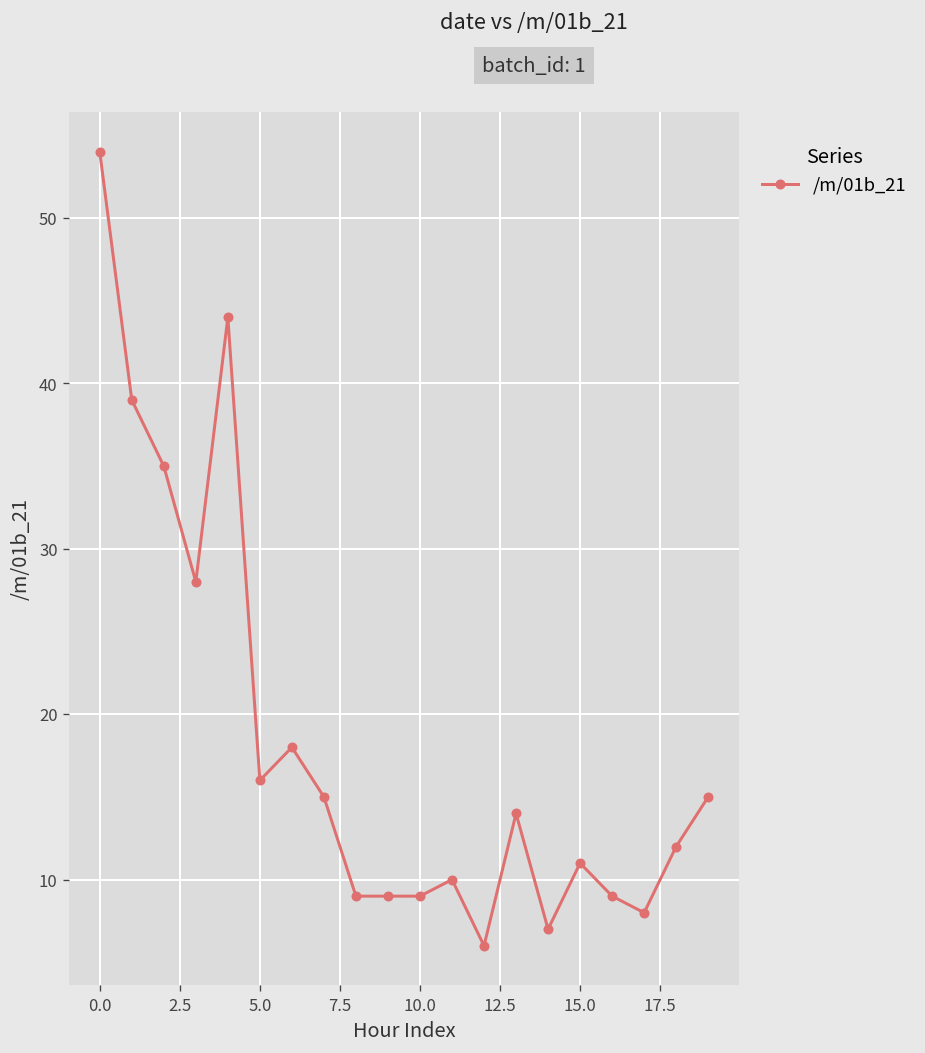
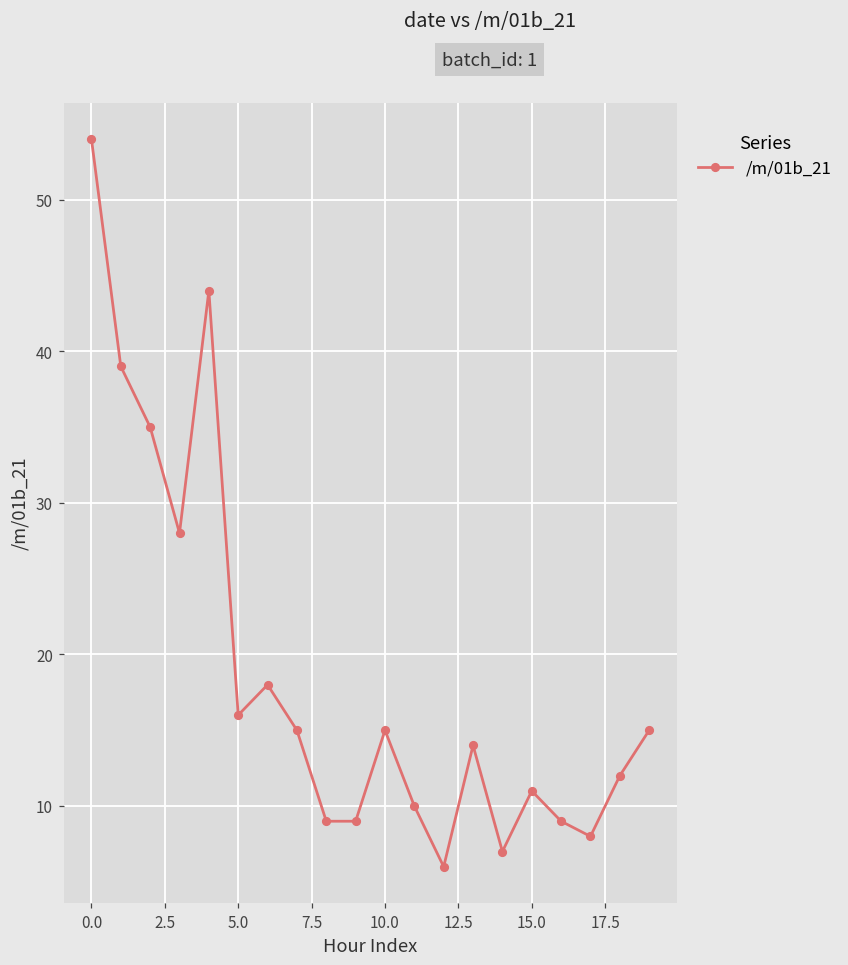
10.0: 9 -> 15
